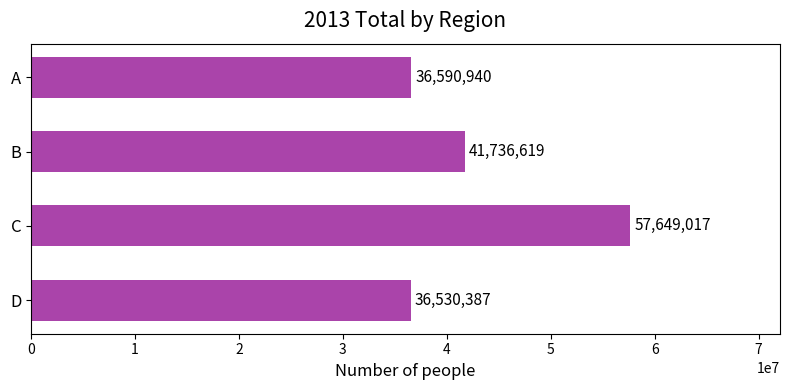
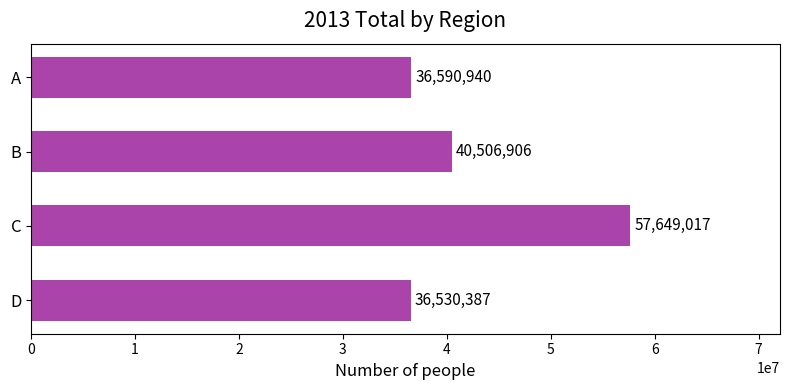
B: 41,736,619 -> 40,506,906
